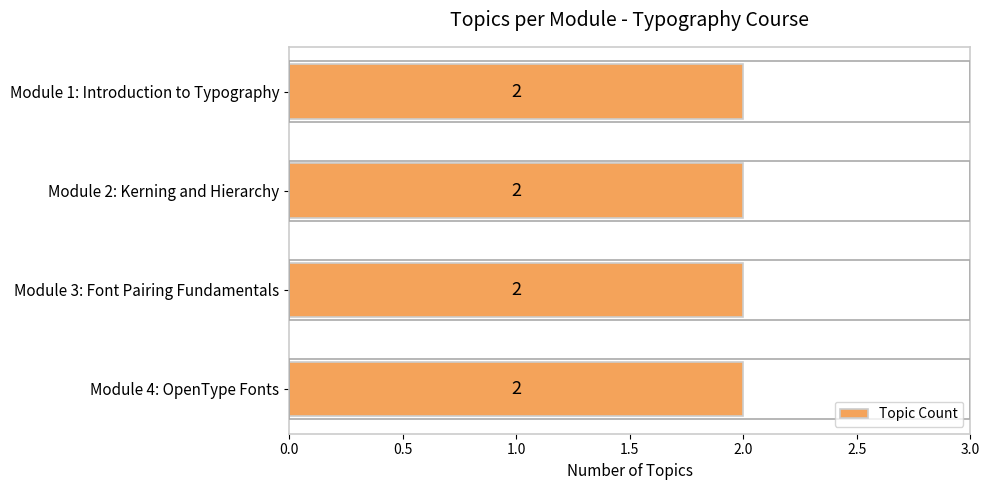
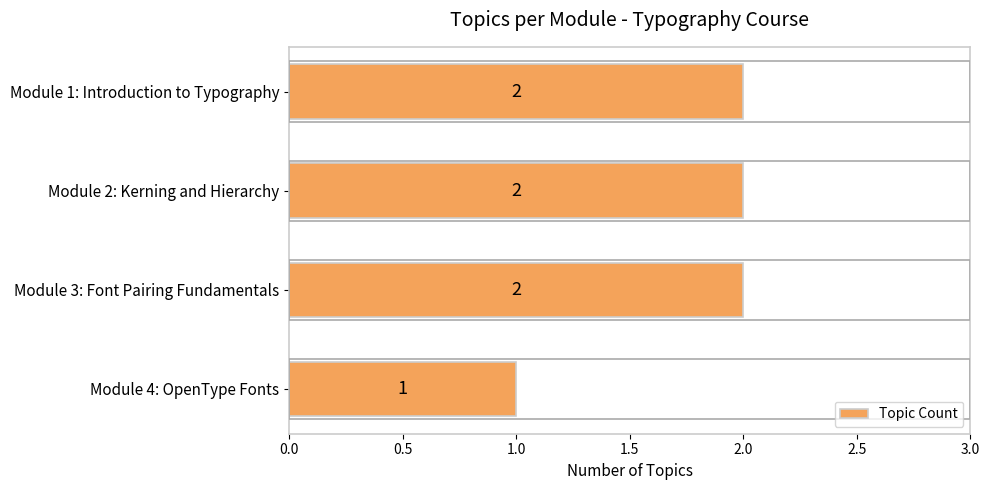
Module 4: OpenType Fonts: 2 -> 1
